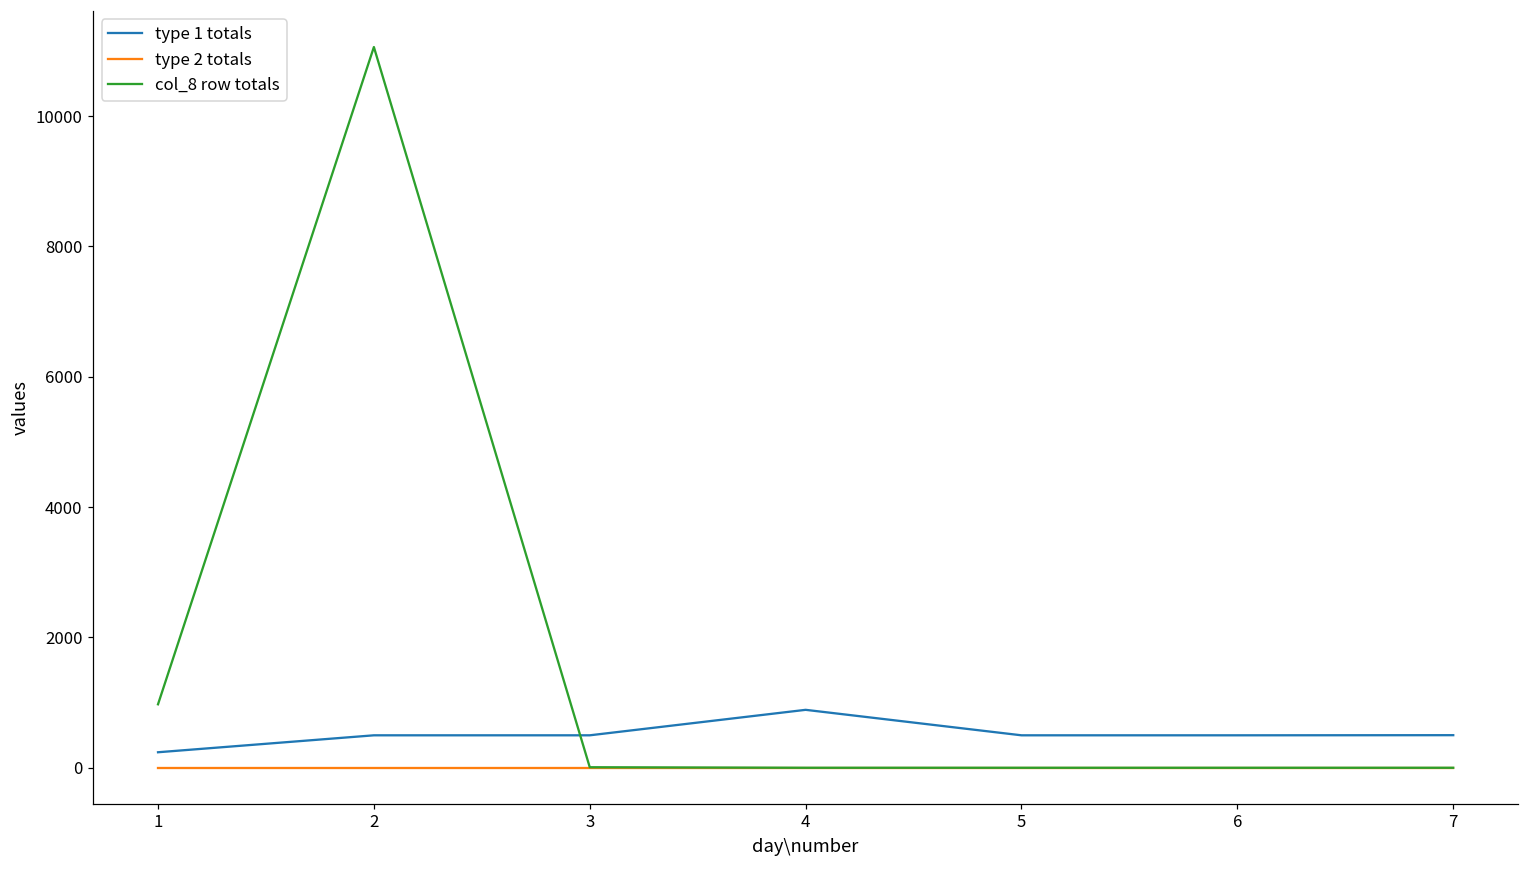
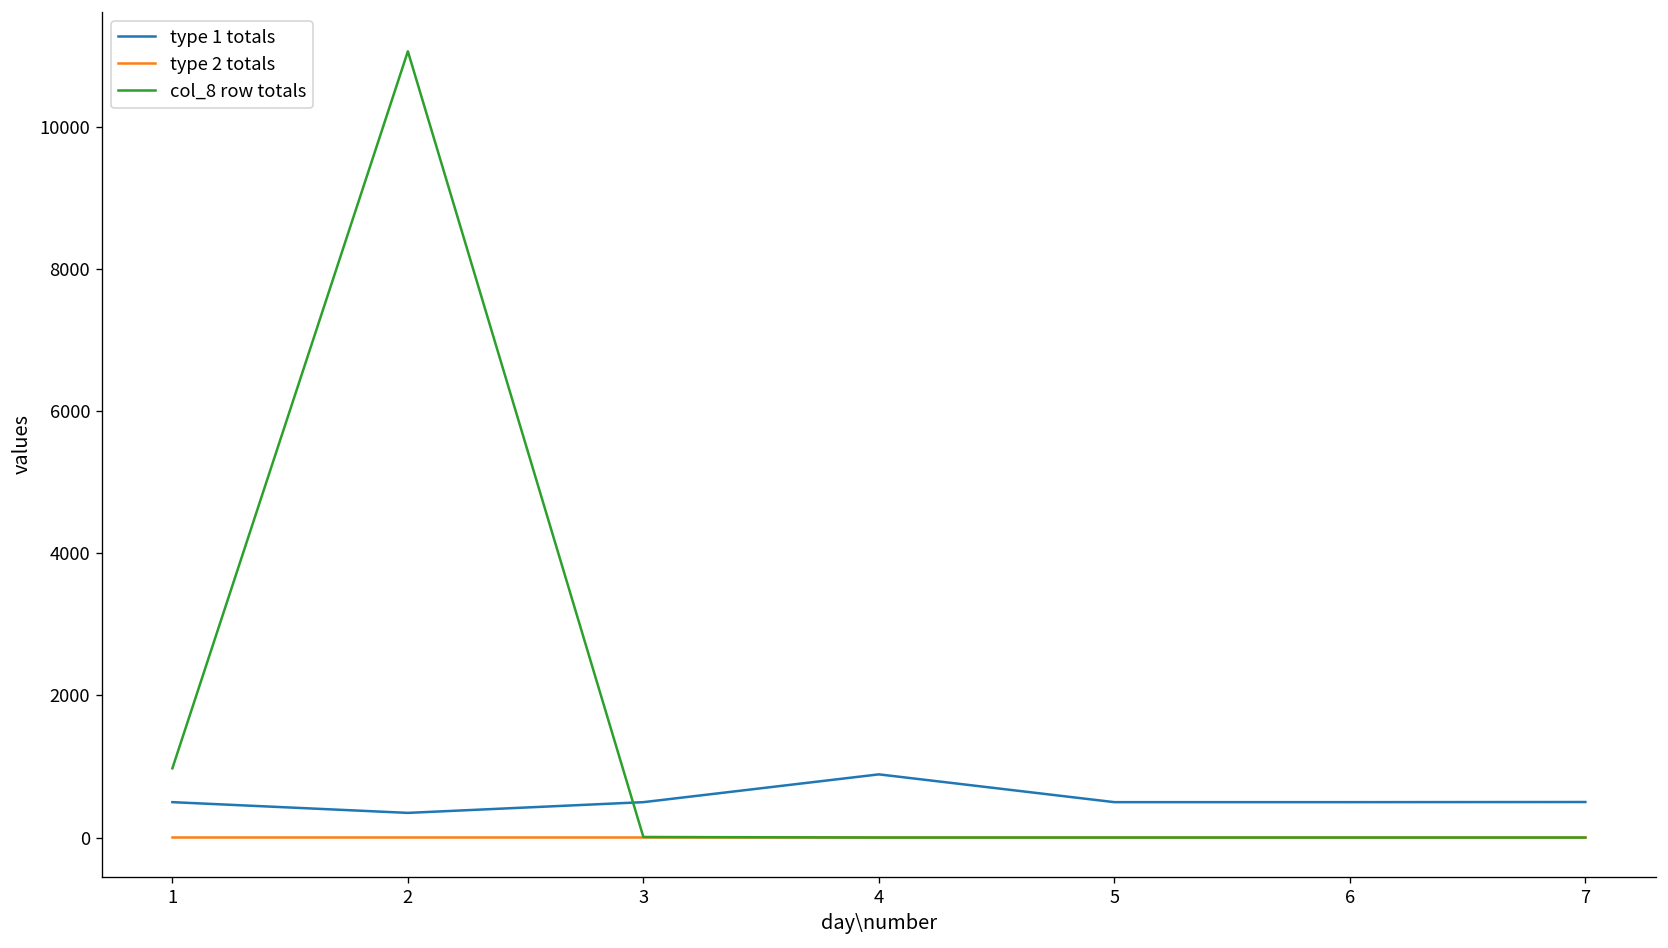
type 1 totals, 1: 200 -> 500
type 1 totals, 2: 500 -> 300
